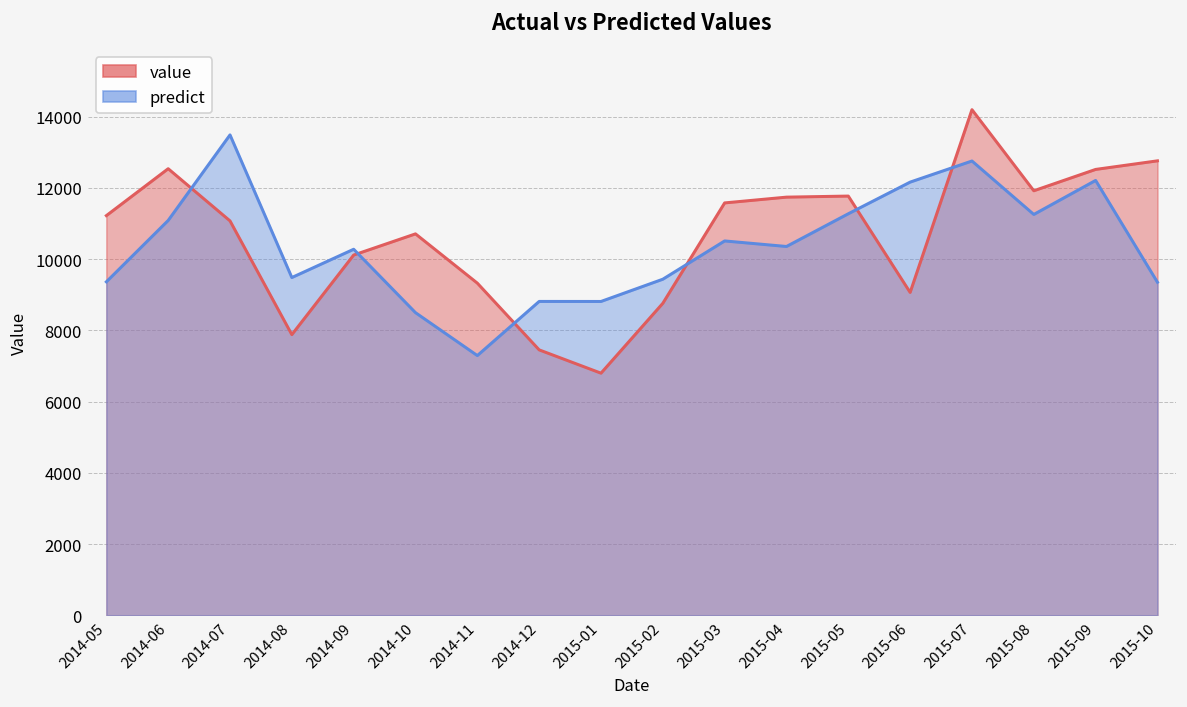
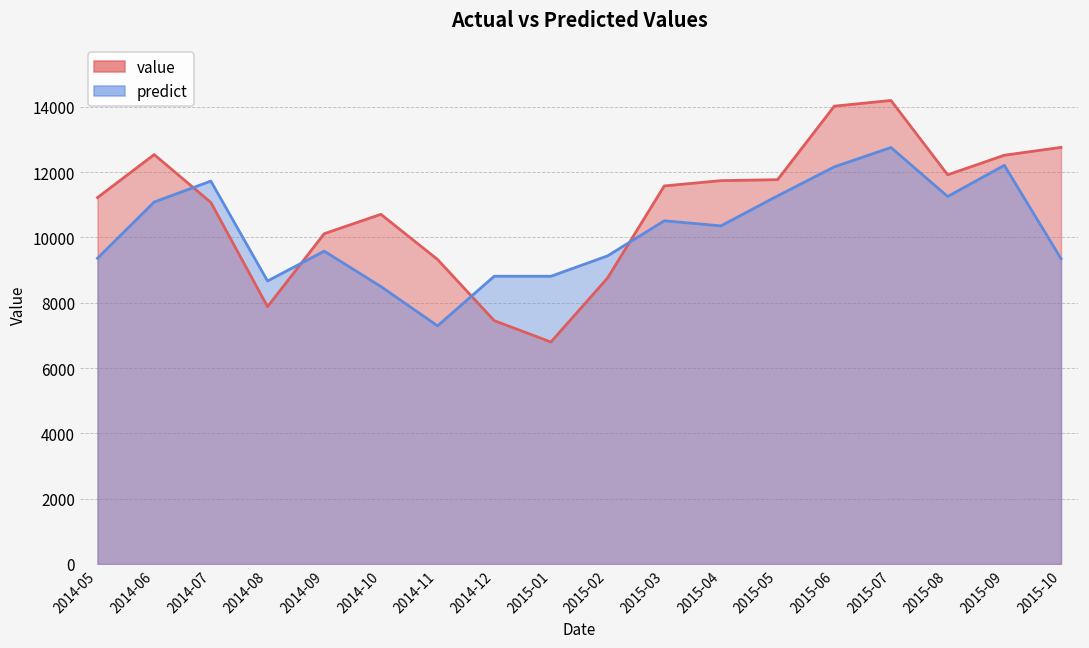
predict, 2014-07: 13500 -> 11700
predict, 2014-08: 9500 -> 8700
predict, 2014-09: 10300 -> 9600
value, 2015-06: 9100 -> 14000
